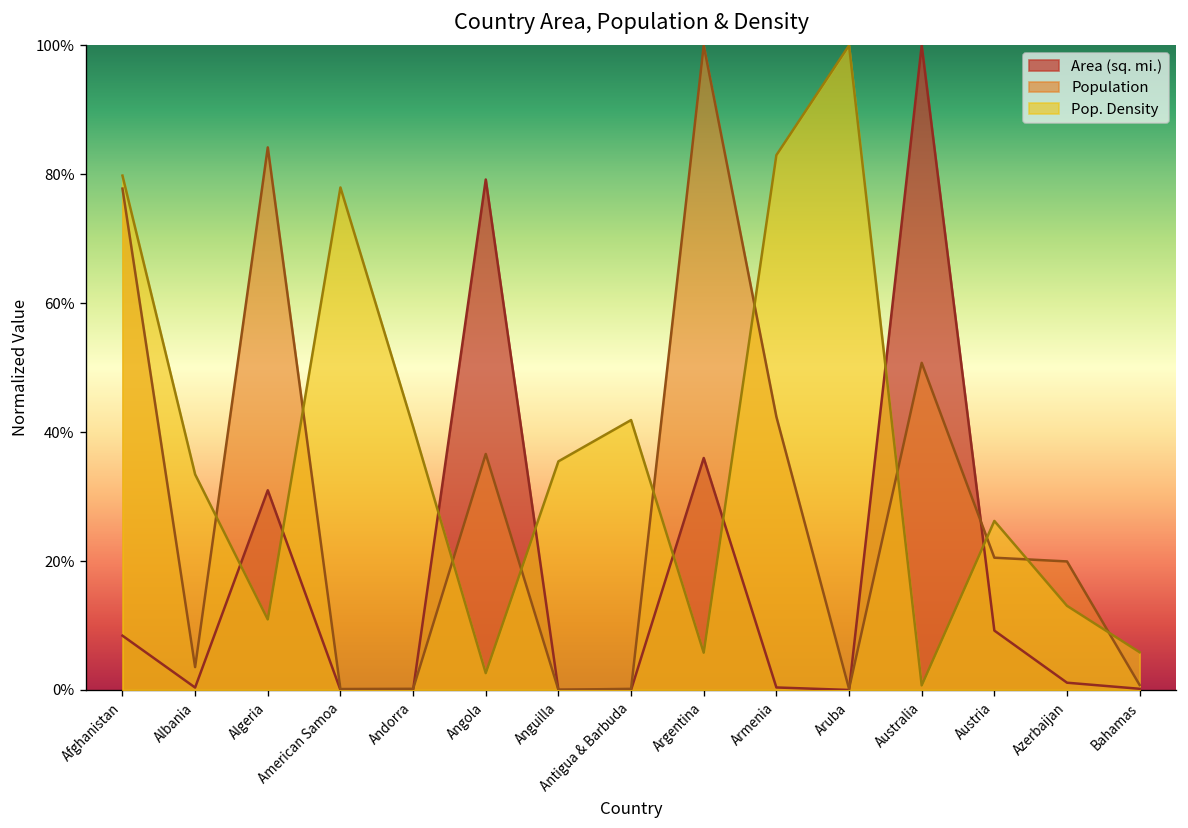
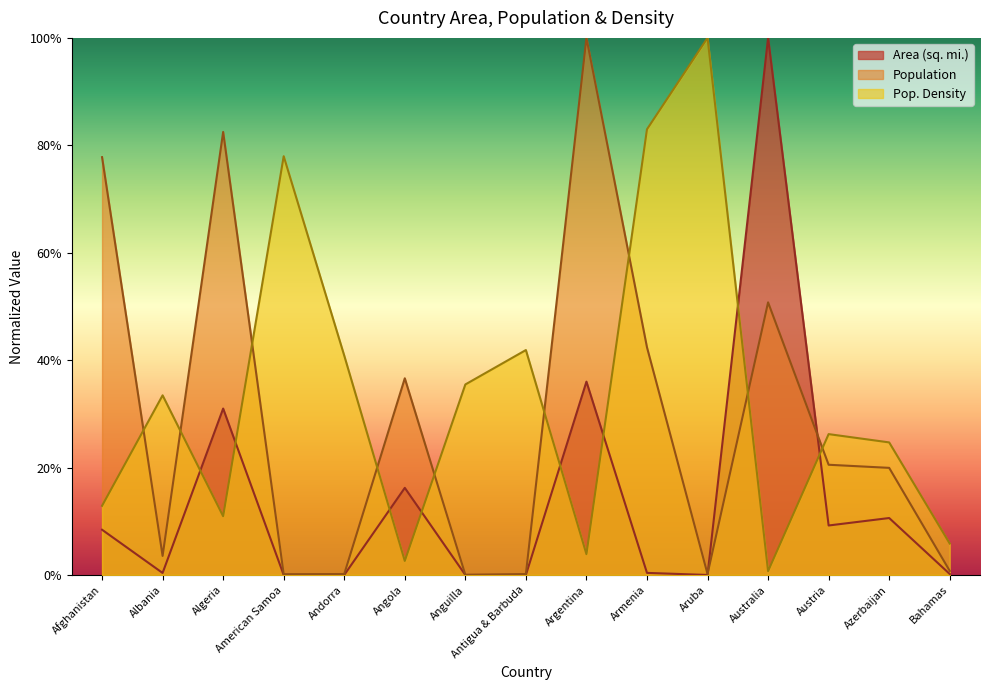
Pop. Density, Afghanistan: 80% -> 13%
Population, Algeria: 84% -> 82%
Area (sq. mi.), Angola: 79% -> 16%
Pop. Density, Argentina: 6% -> 4%
Area (sq. mi.), Azerbaijan: 1% -> 11%
Pop. Density, Azerbaijan: 13% -> 25%
